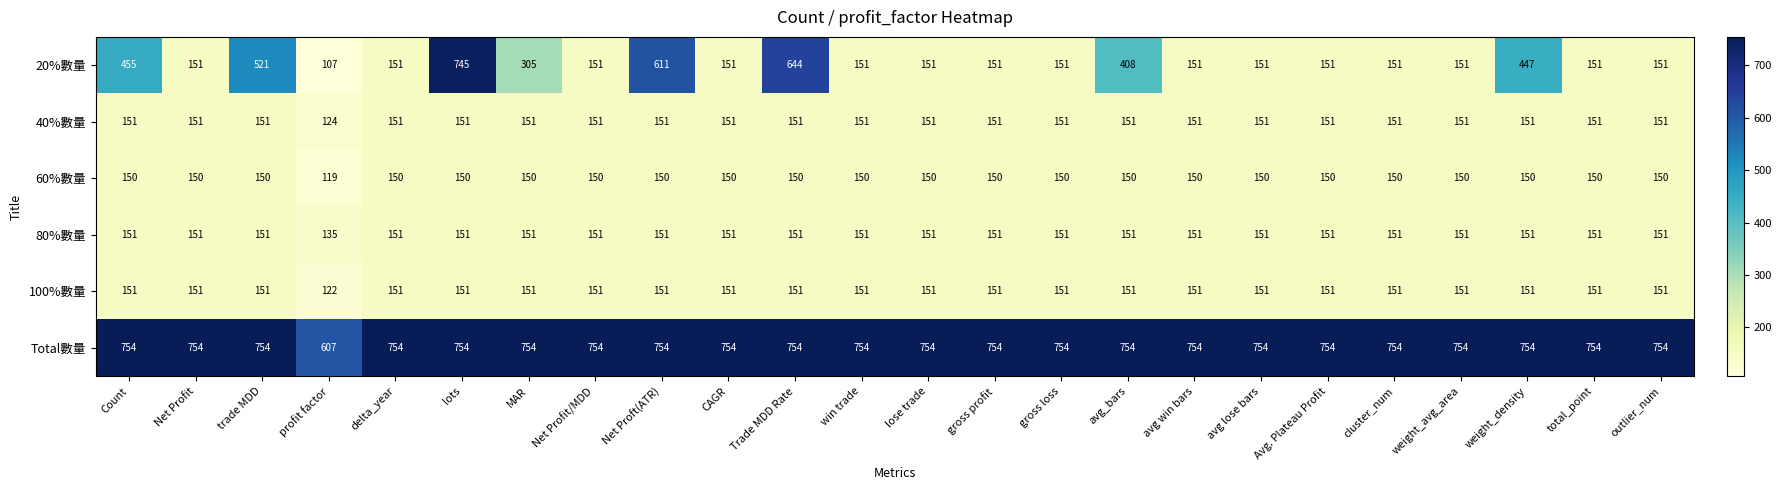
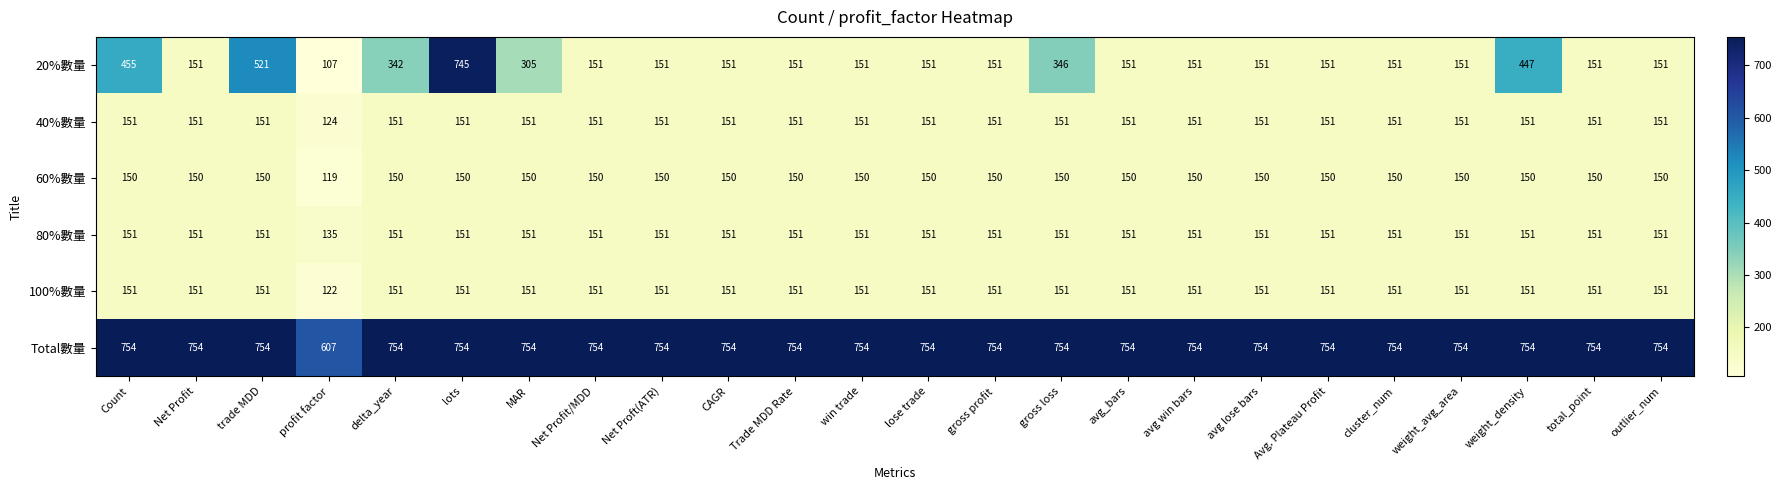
20%數量, delta_year: 151 -> 342
20%數量, Net Proft(ATR): 611 -> 151
20%數量, Trade MDD Rate: 644 -> 151
20%數量, gross loss: 151 -> 346
20%數量, avg_bars: 408 -> 151
